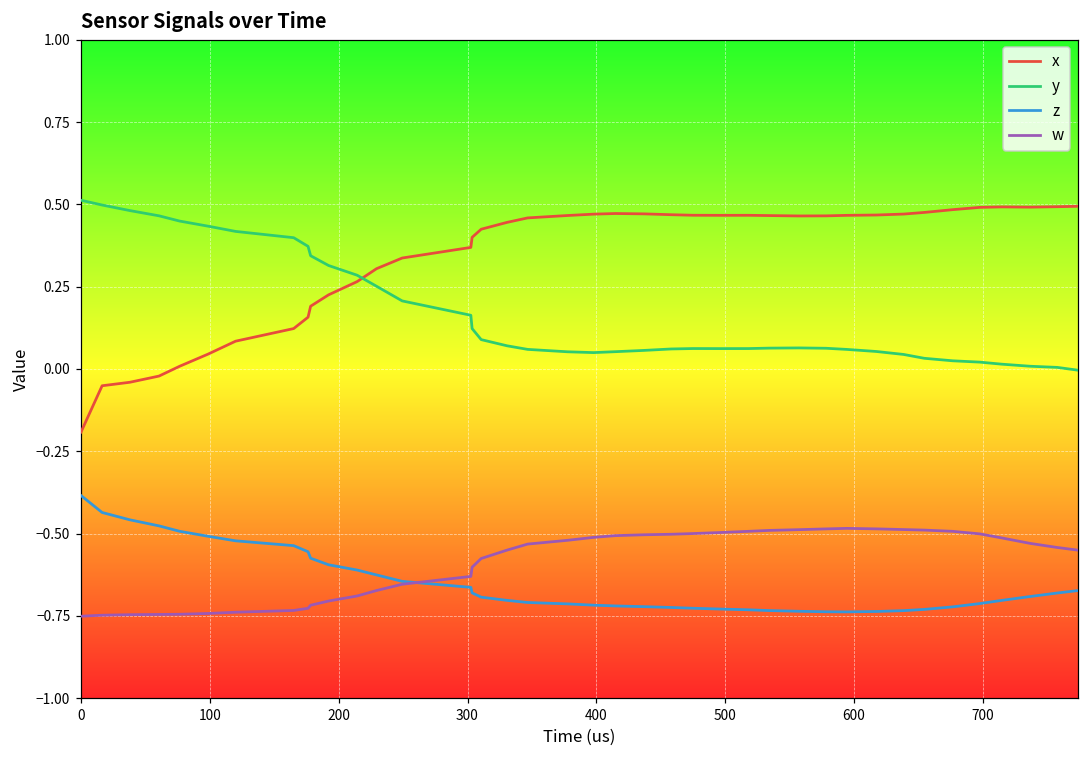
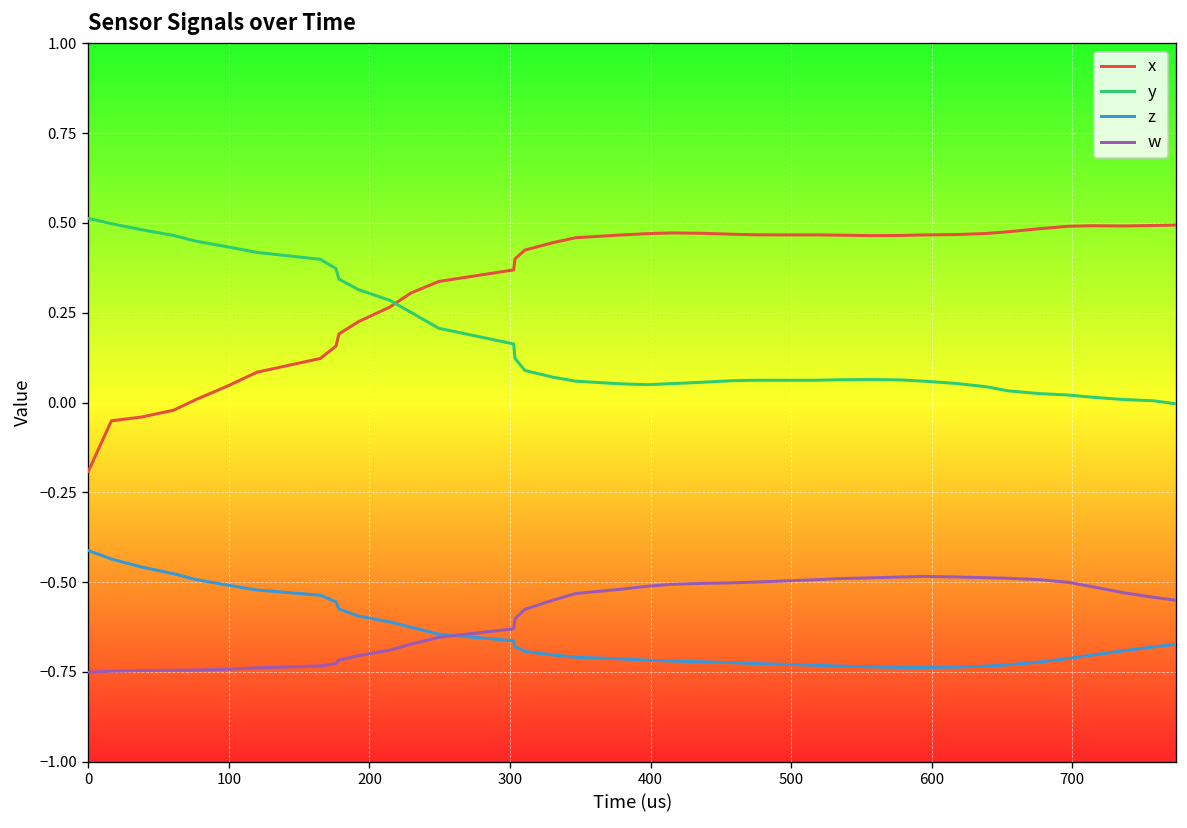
z, 0: -0.38 -> -0.41
